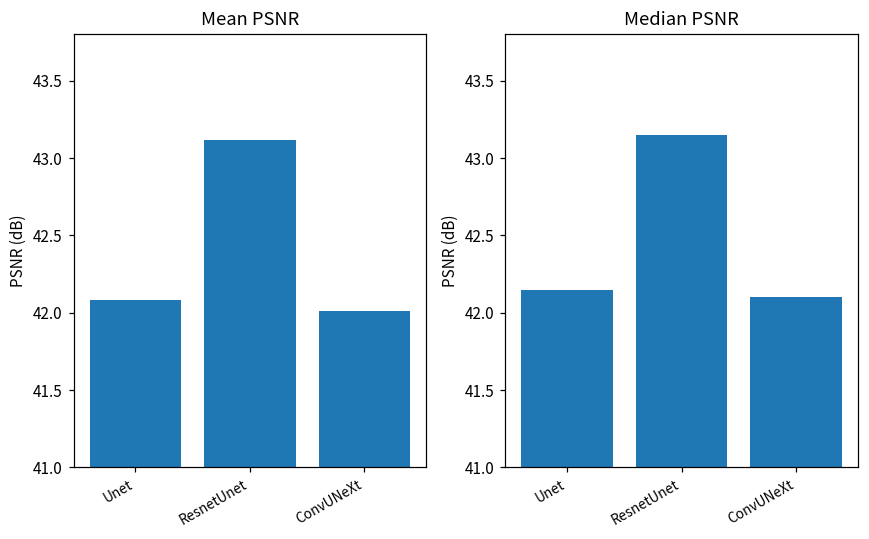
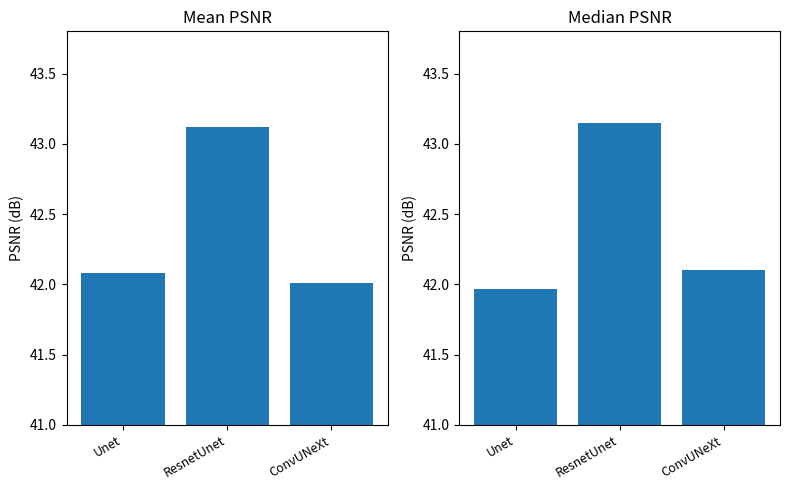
Median PSNR, Unet: 42.15 -> 41.97
